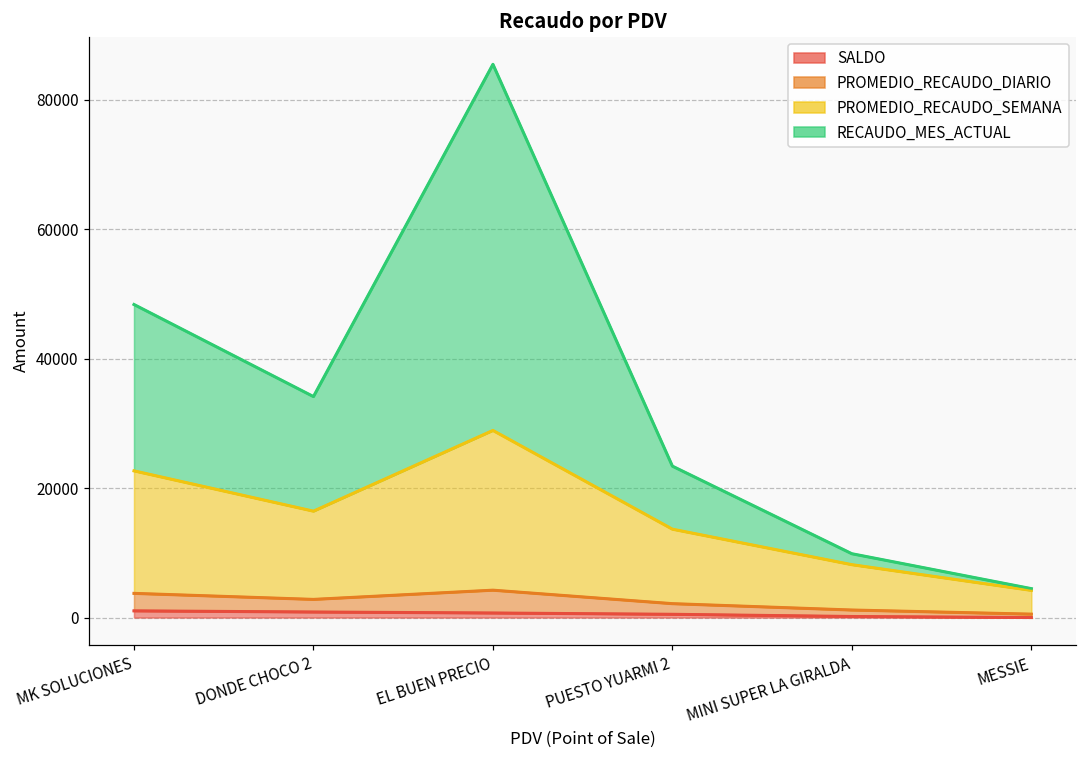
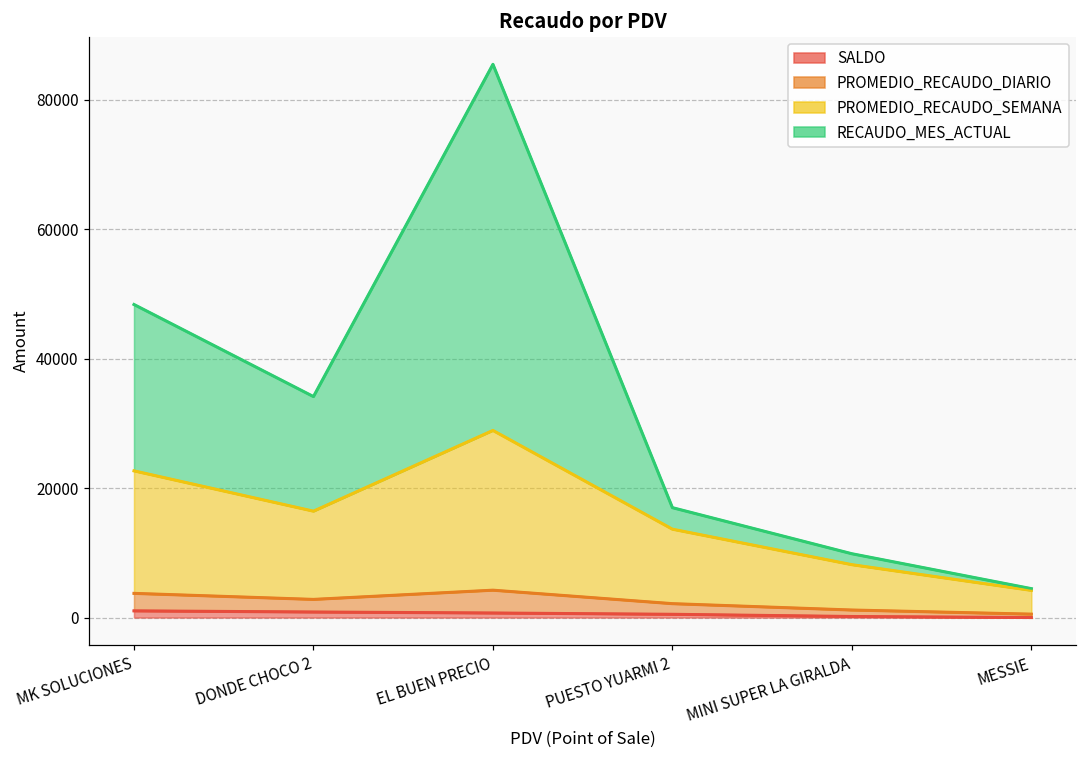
RECAUDO_MES_ACTUAL, PUESTO YUARMI 2: 10000 -> 3000
